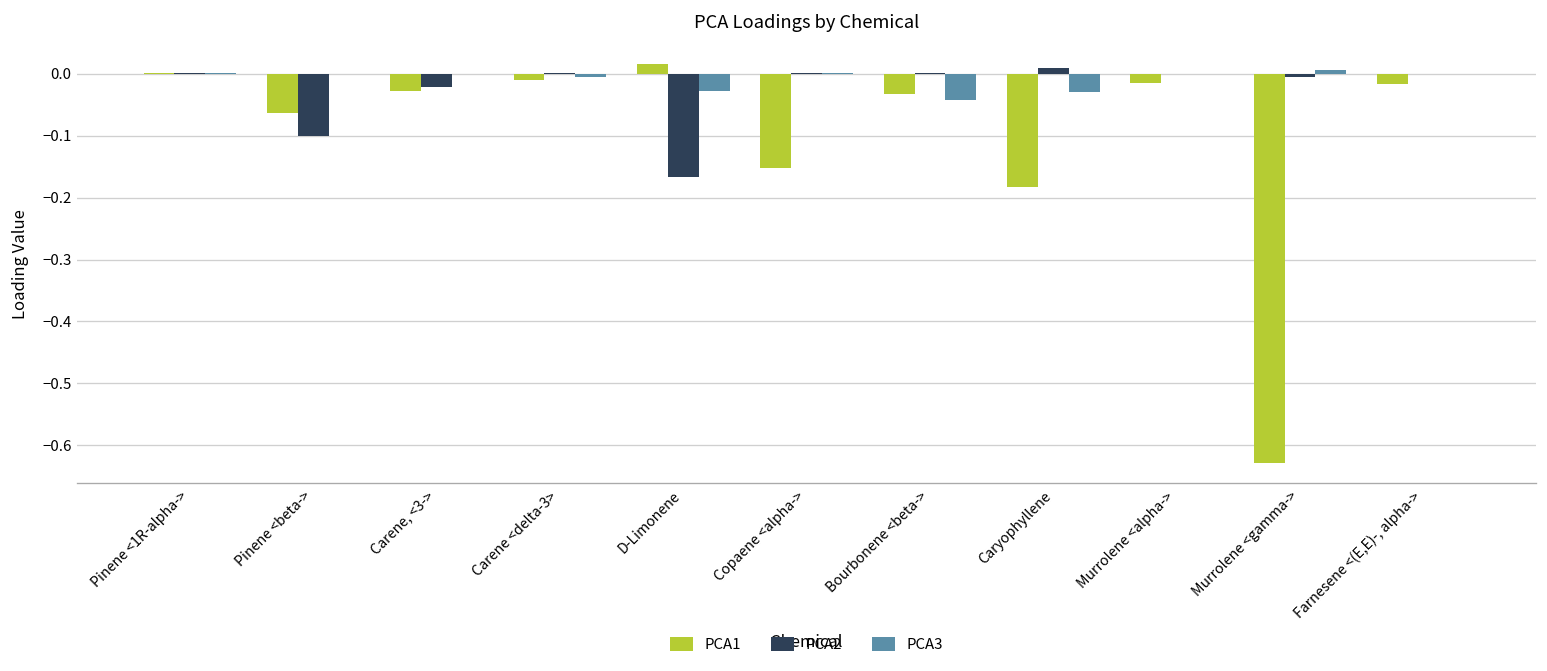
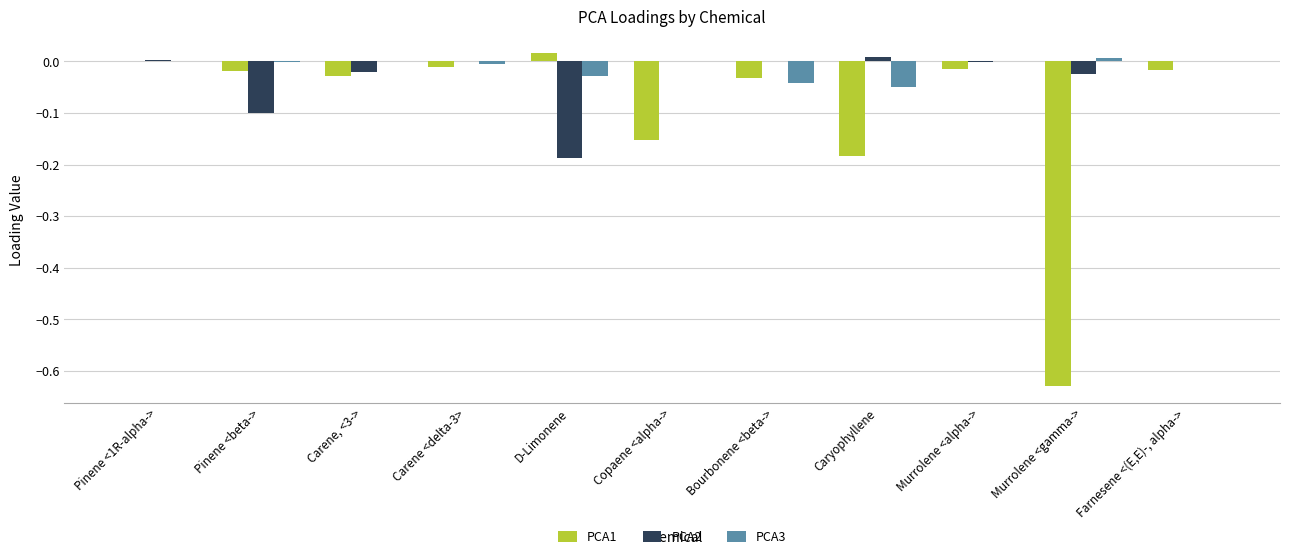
PCA1, Pinene <beta->: -0.06 -> -0.02
PCA2, D-Limonene: -0.17 -> -0.19
PCA3, Caryophyllene: -0.03 -> -0.05
PCA2, Murrolene <gamma->: -0.01 -> -0.02
